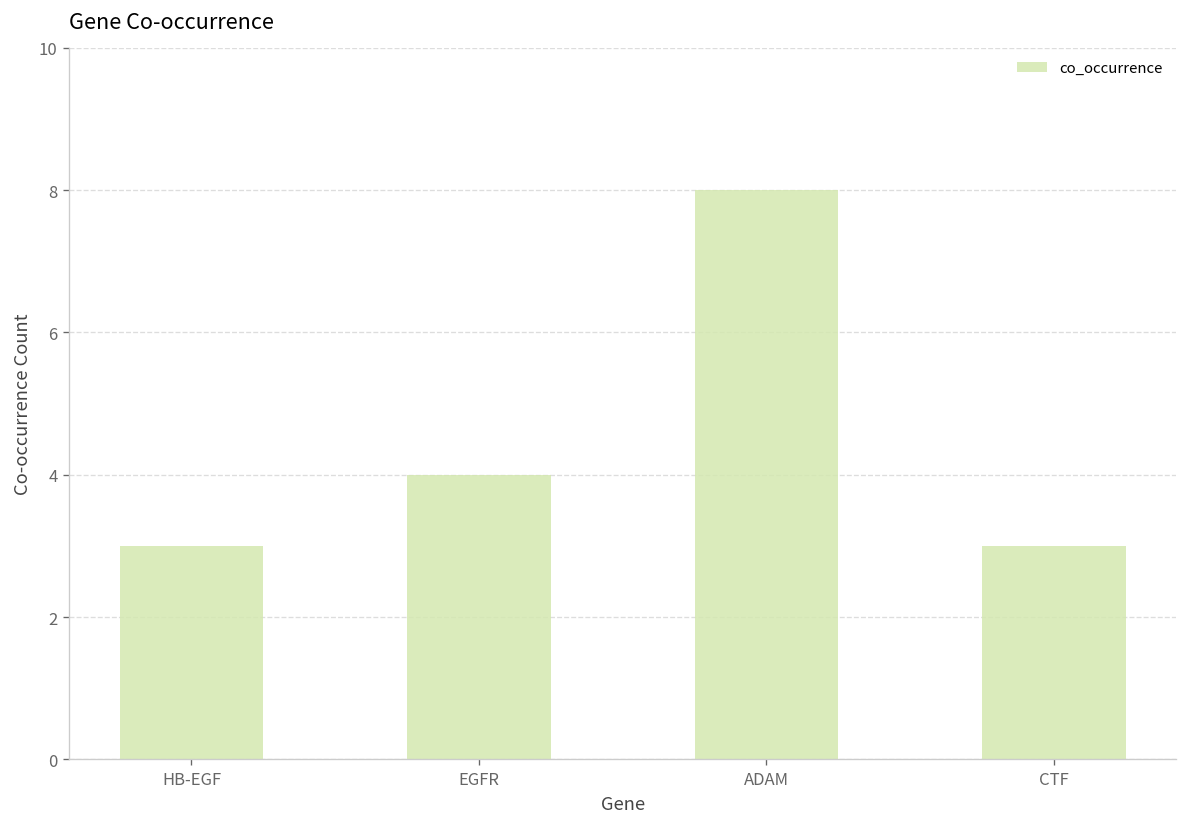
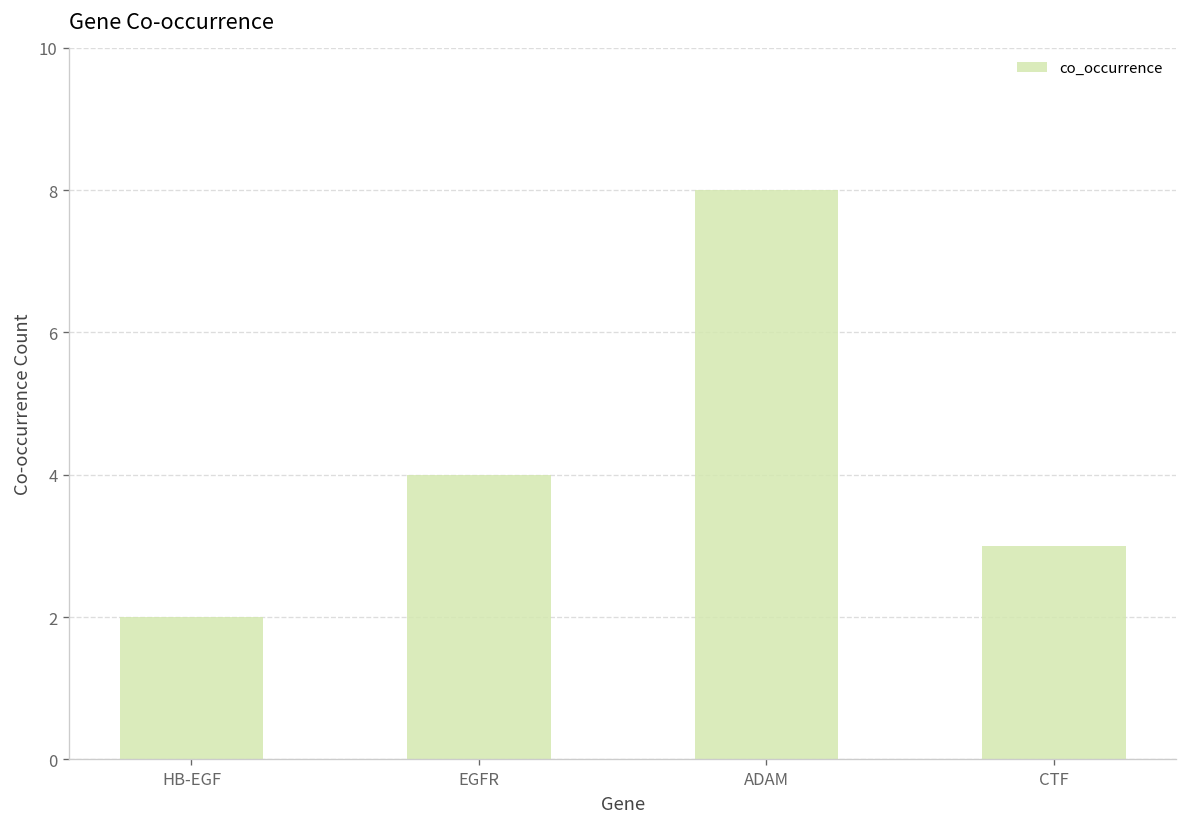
HB-EGF: 3 -> 2
